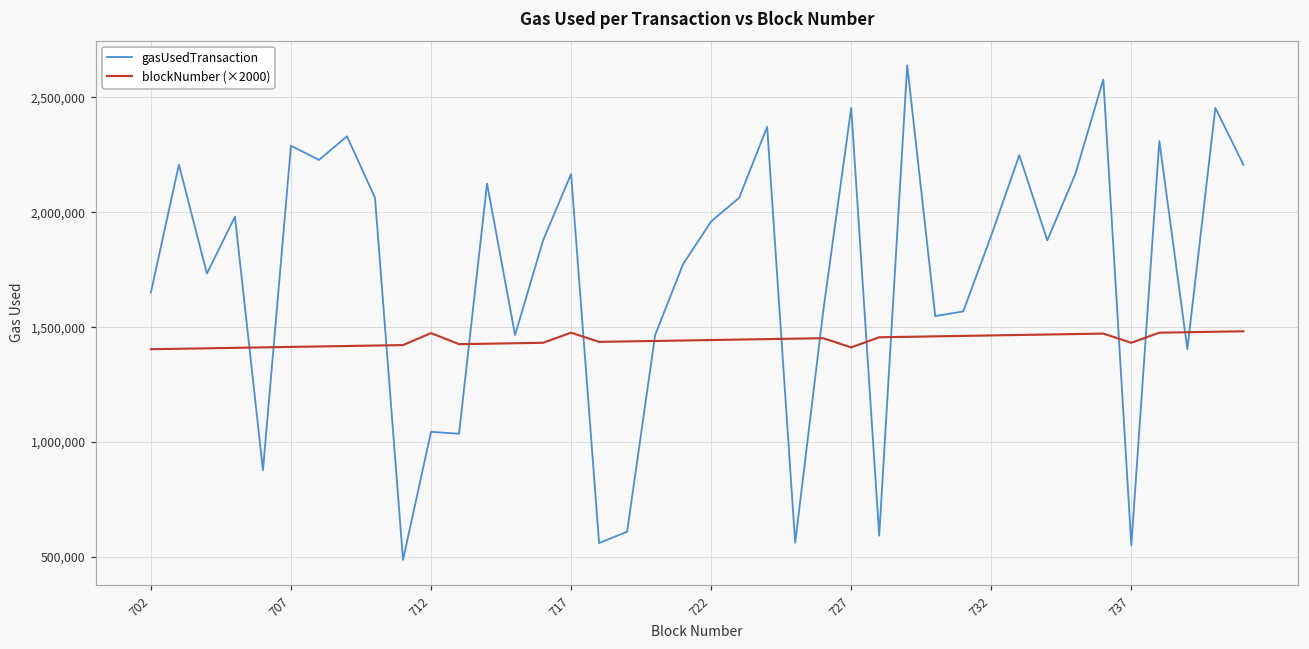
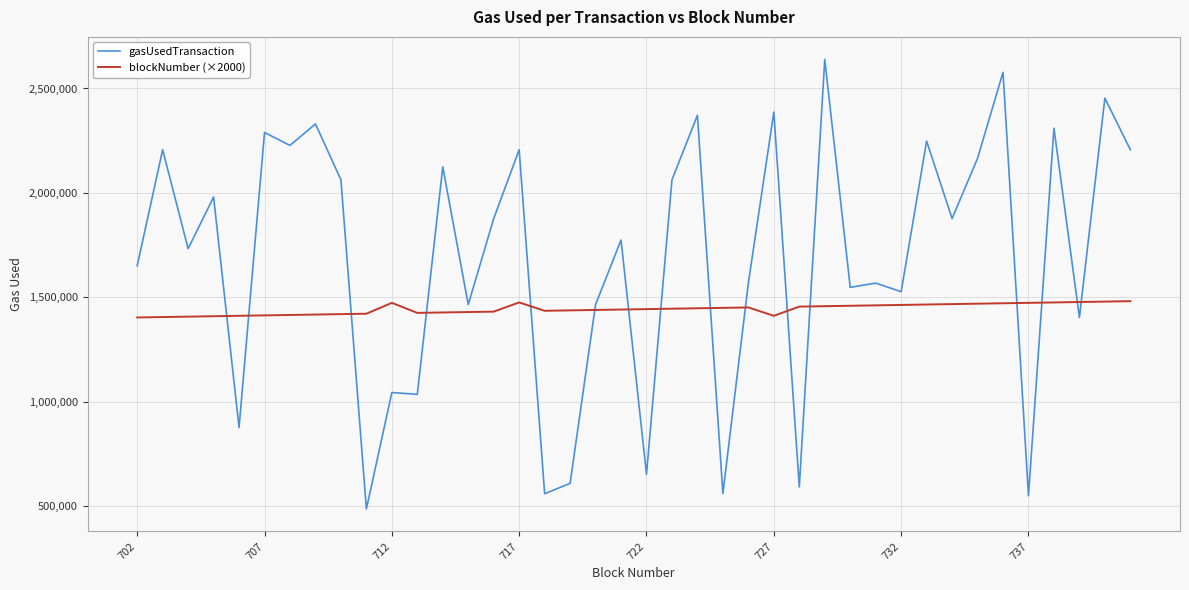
gasUsedTransaction, 717: 2,170,000 -> 2,210,000
gasUsedTransaction, 722: 1,960,000 -> 650,000
gasUsedTransaction, 727: 2,450,000 -> 2,390,000
gasUsedTransaction, 732: 1,900,000 -> 1,530,000
blockNumber (×2000), 737: 1,430,000 -> 1,470,000
